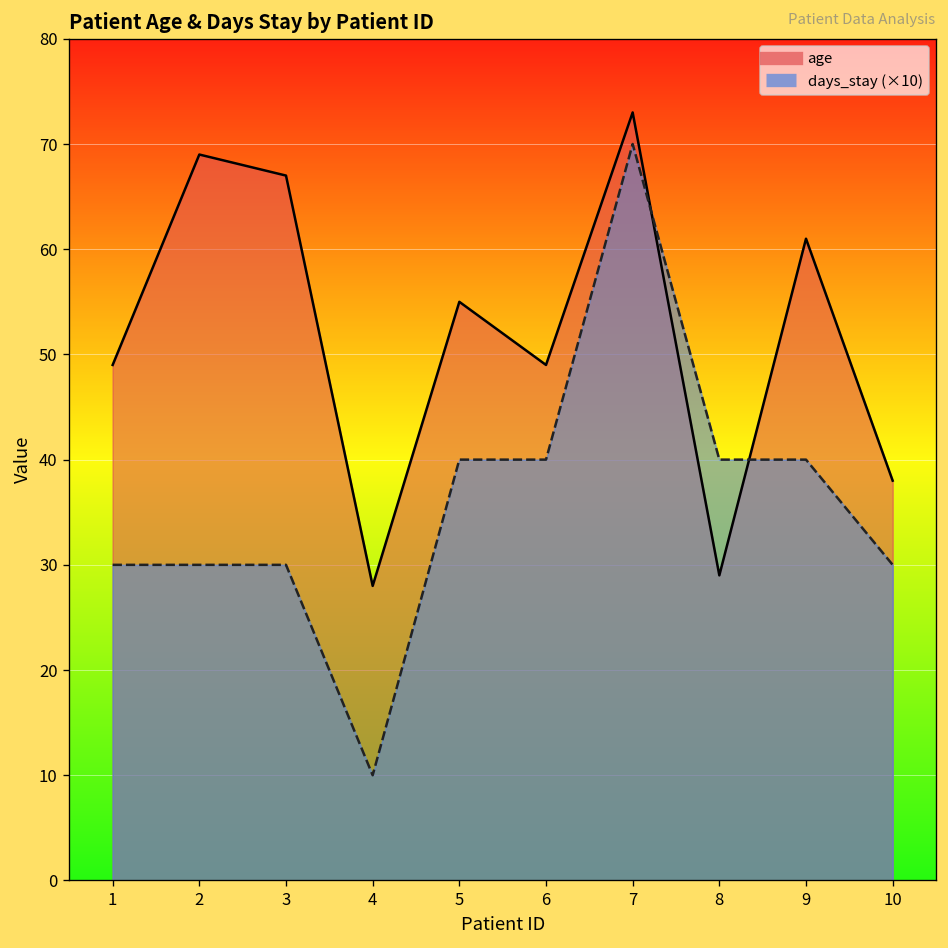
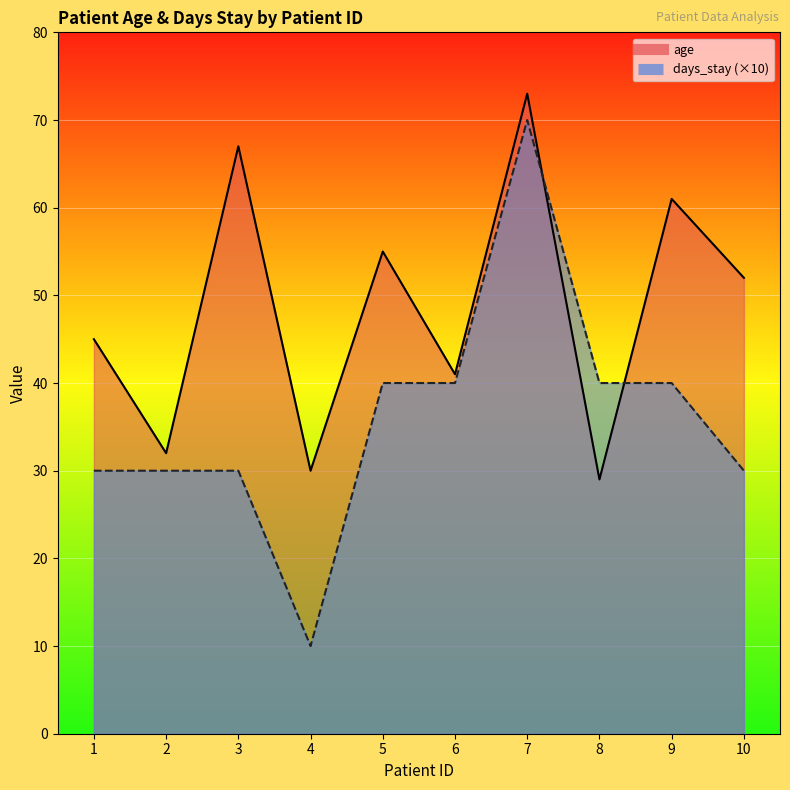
age, 1: 49 -> 45
age, 2: 69 -> 32
age, 4: 28 -> 30
age, 6: 49 -> 41
age, 10: 38 -> 52
